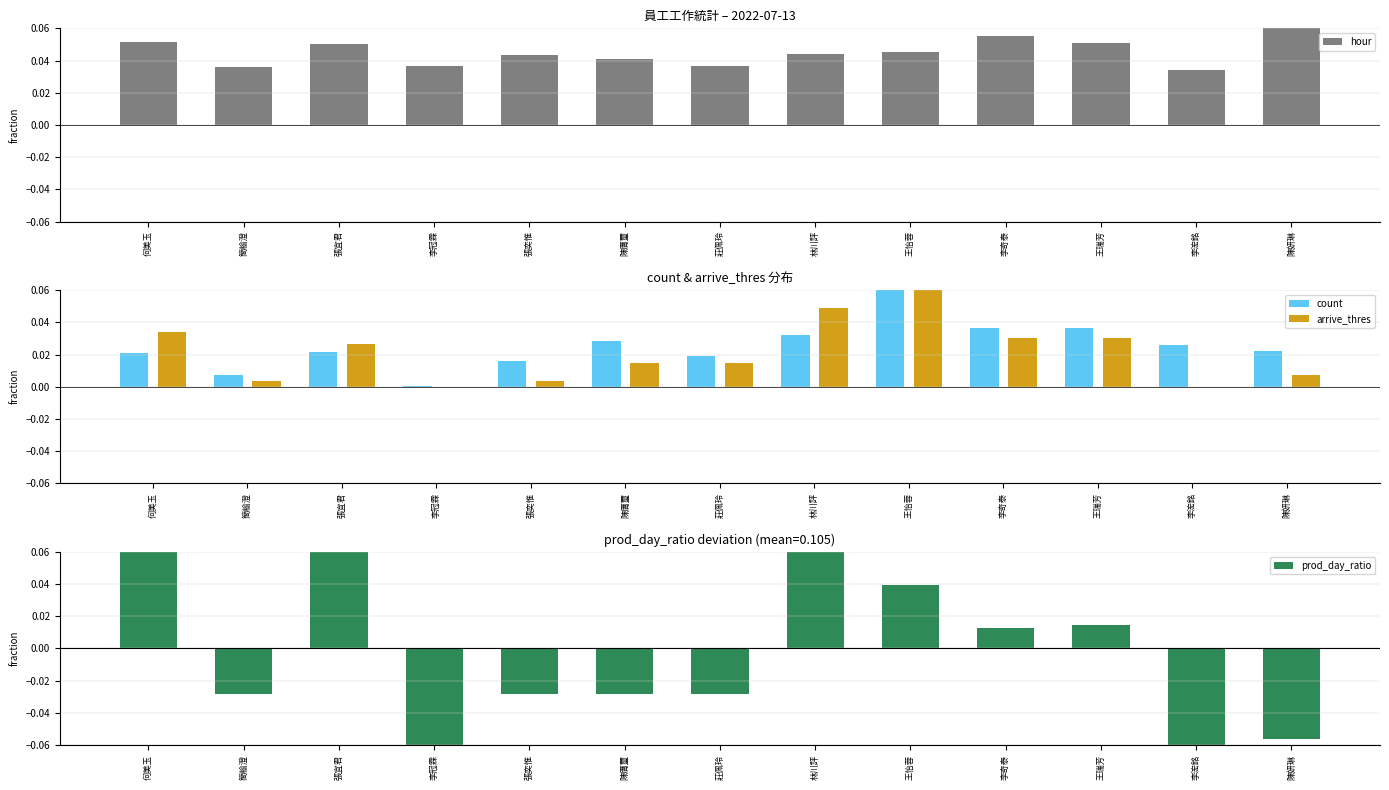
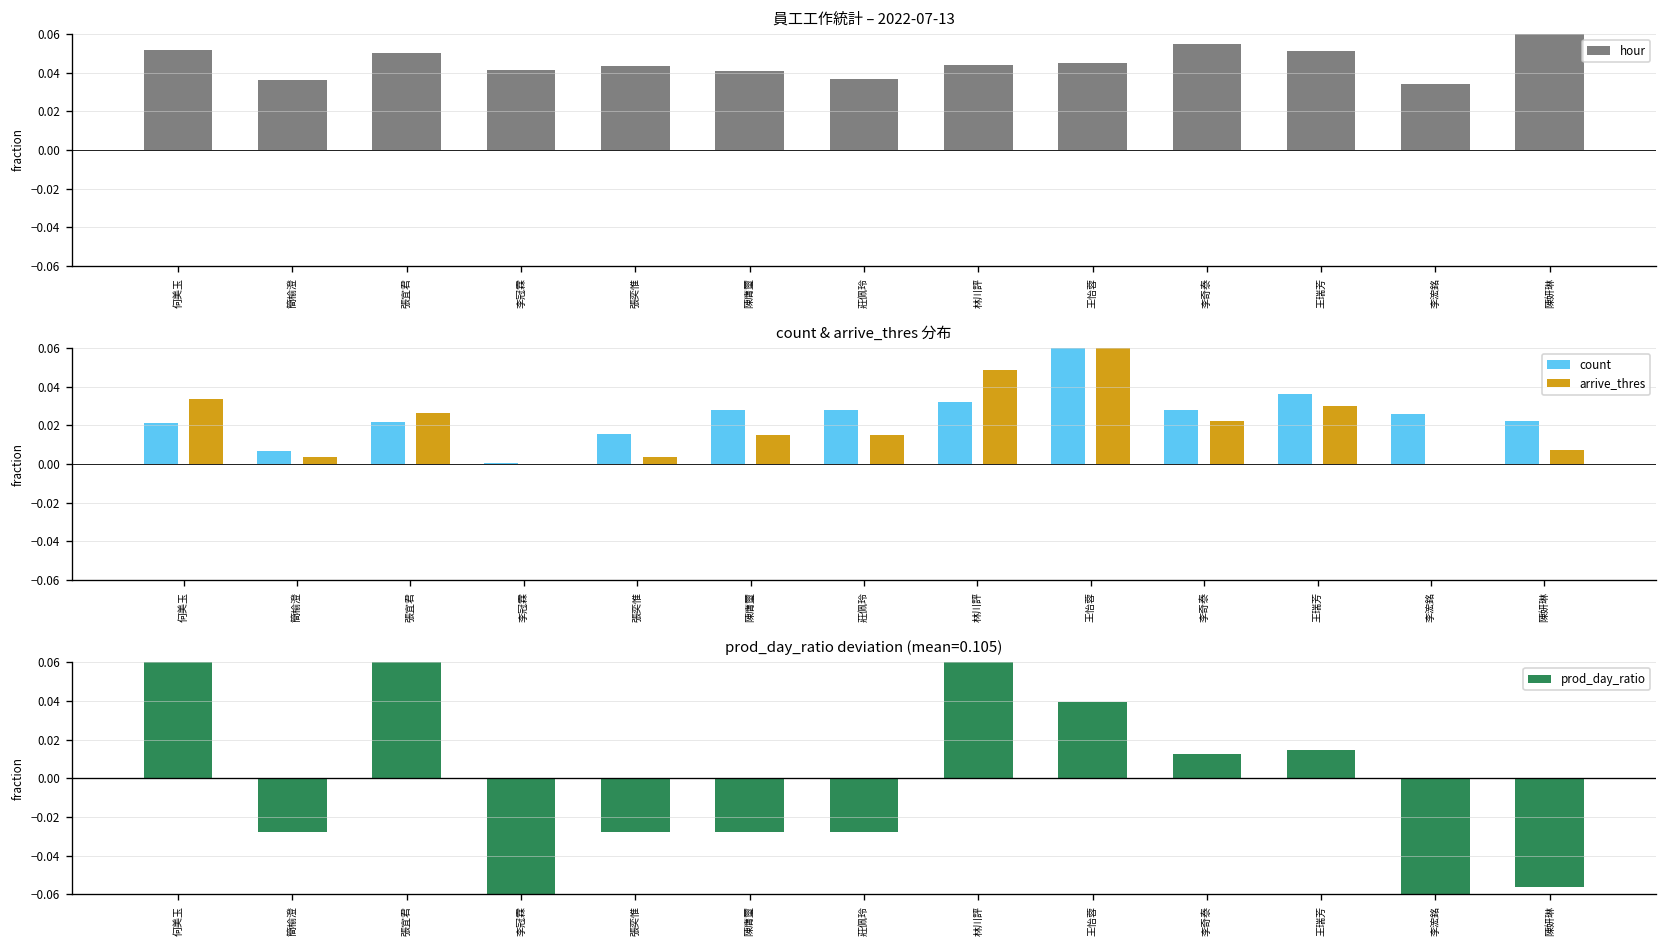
員工工作統計 – 2022-07-13, 李冠霖: 0.036 -> 0.041
count & arrive_thres 分布, count, 莊佩玲: 0.019 -> 0.028
count & arrive_thres 分布, count, 李奇泰: 0.037 -> 0.028
count & arrive_thres 分布, arrive_thres, 李奇泰: 0.030 -> 0.023
